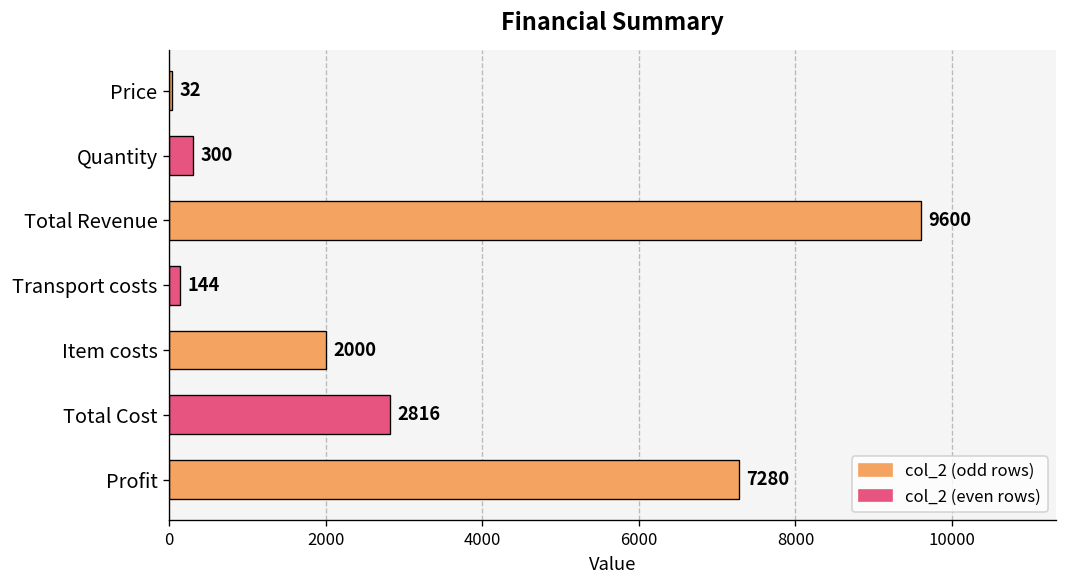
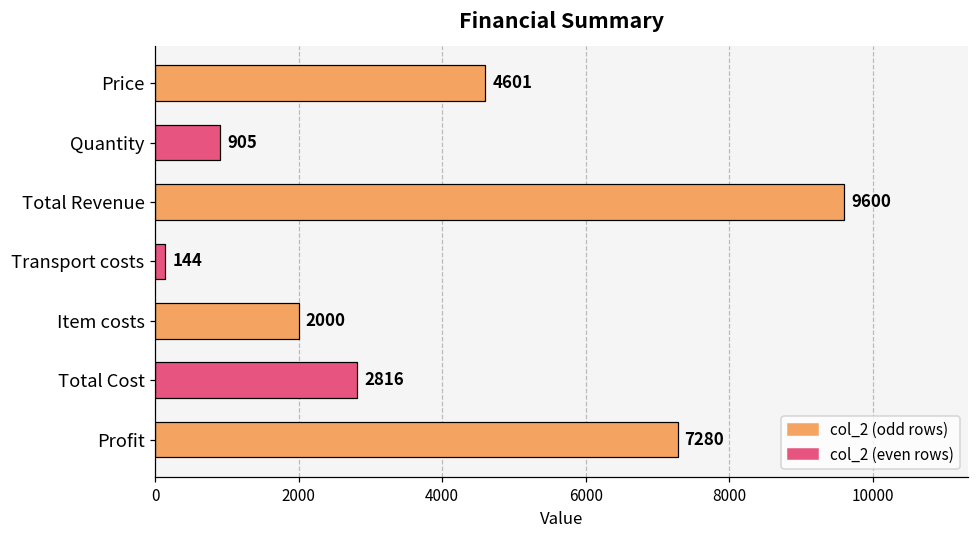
Price: 32 -> 4601
Quantity: 300 -> 905
